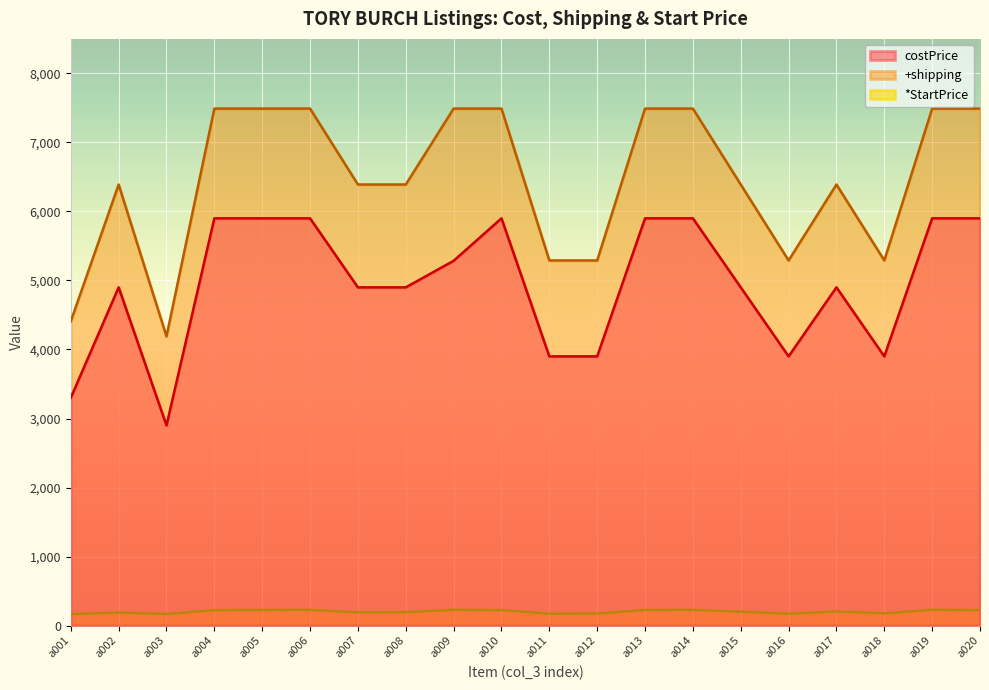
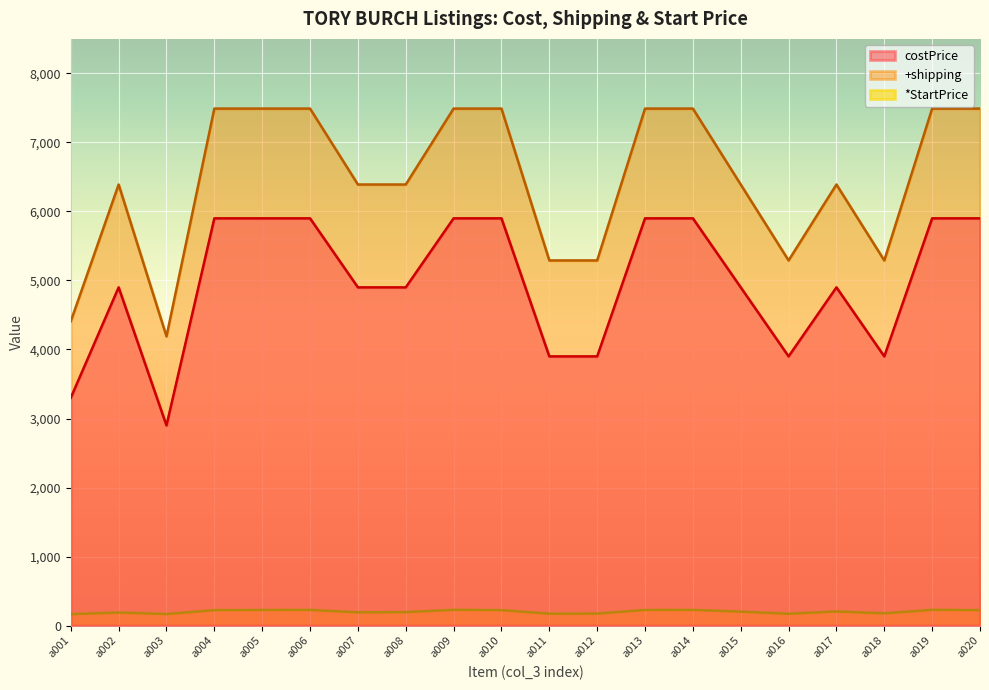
costPrice, a009: 5,300 -> 5,900
